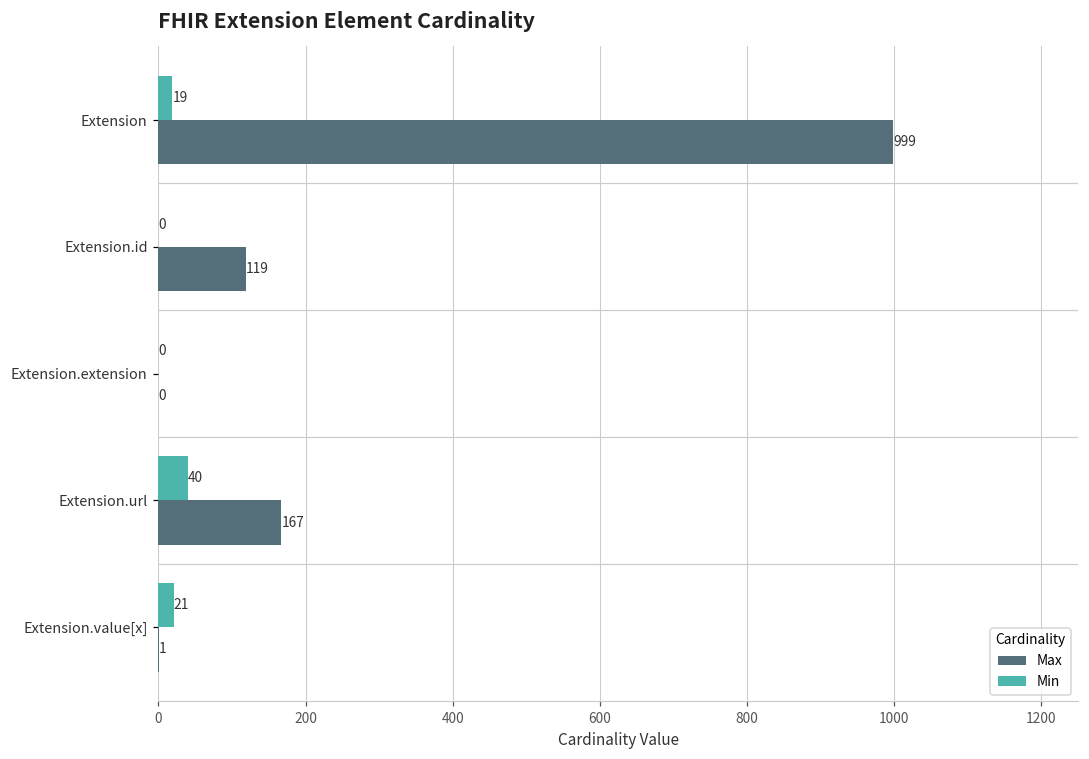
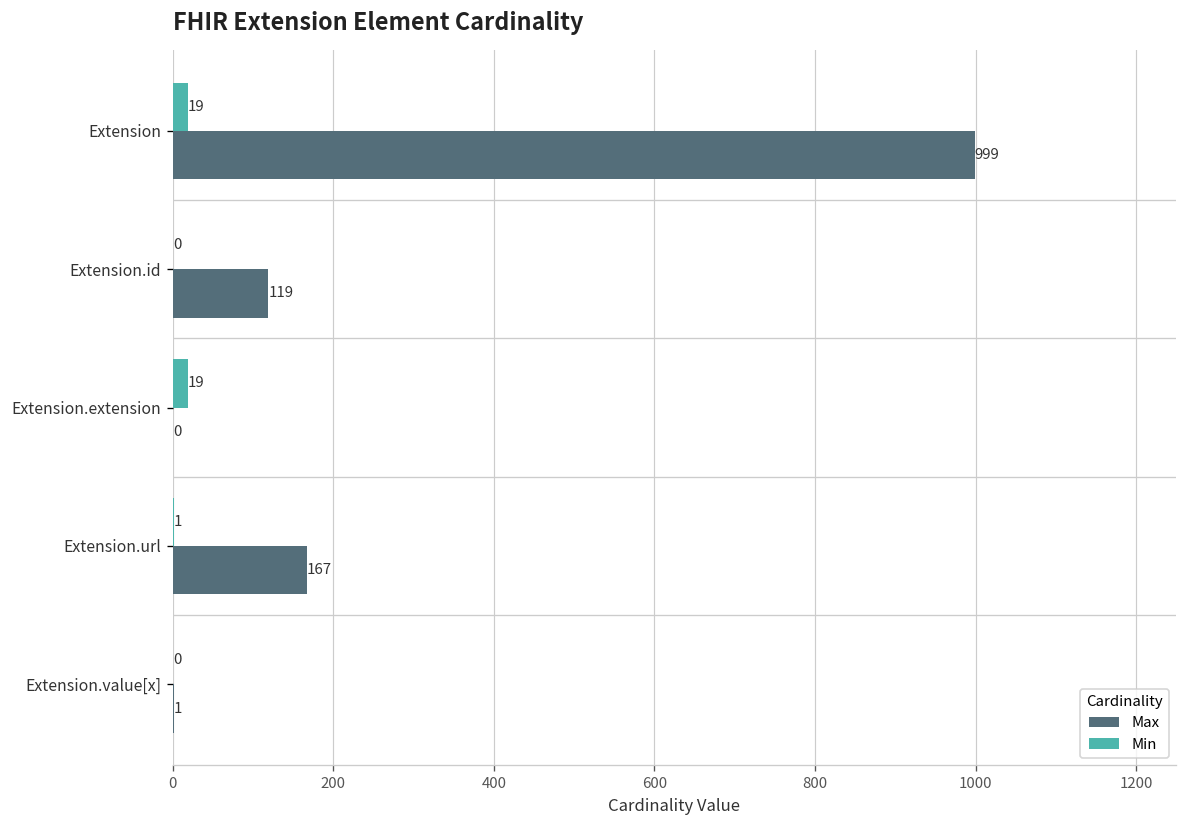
Min, Extension.extension: 0 -> 19
Min, Extension.url: 40 -> 1
Min, Extension.value[x]: 21 -> 0
